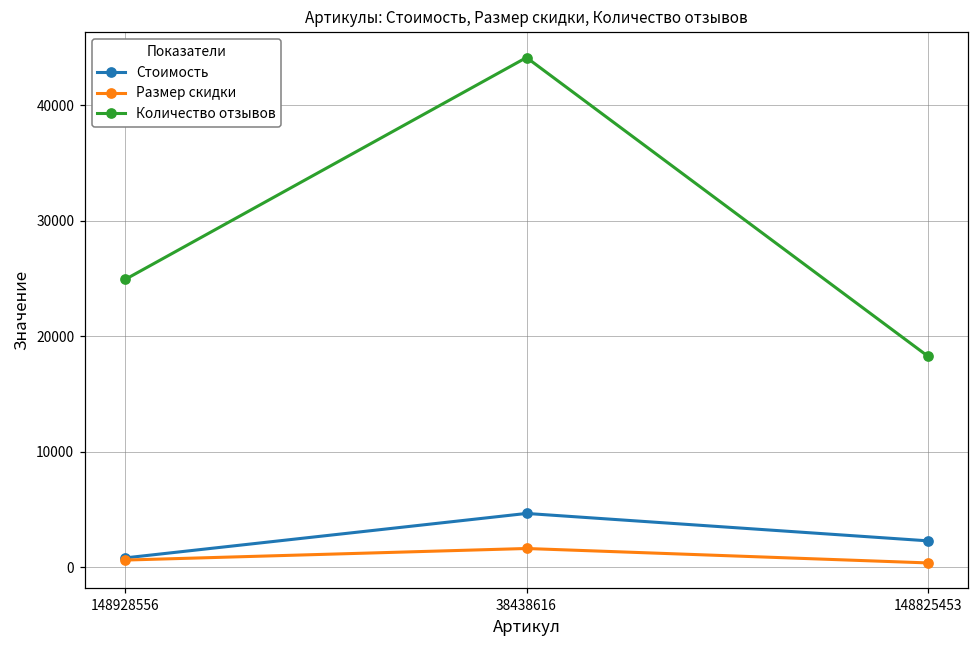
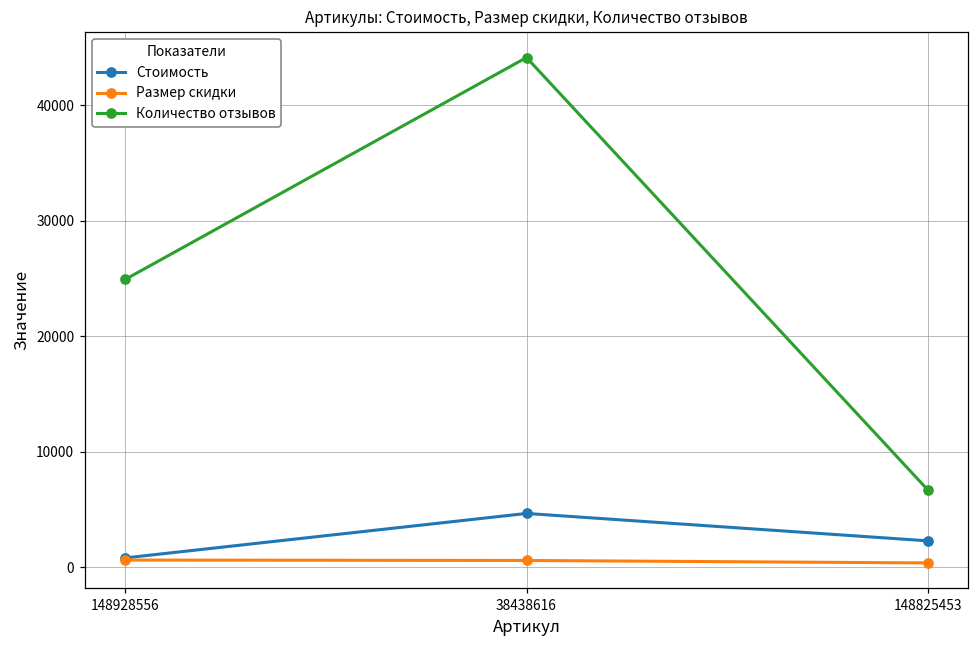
Размер скидки, 38438616: 1600 -> 600
Количество отзывов, 148825453: 18300 -> 6700
